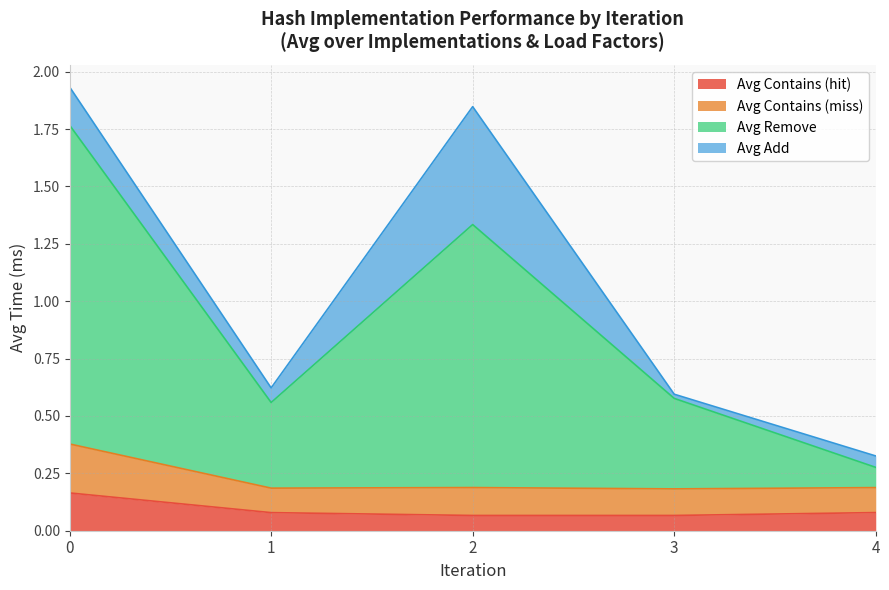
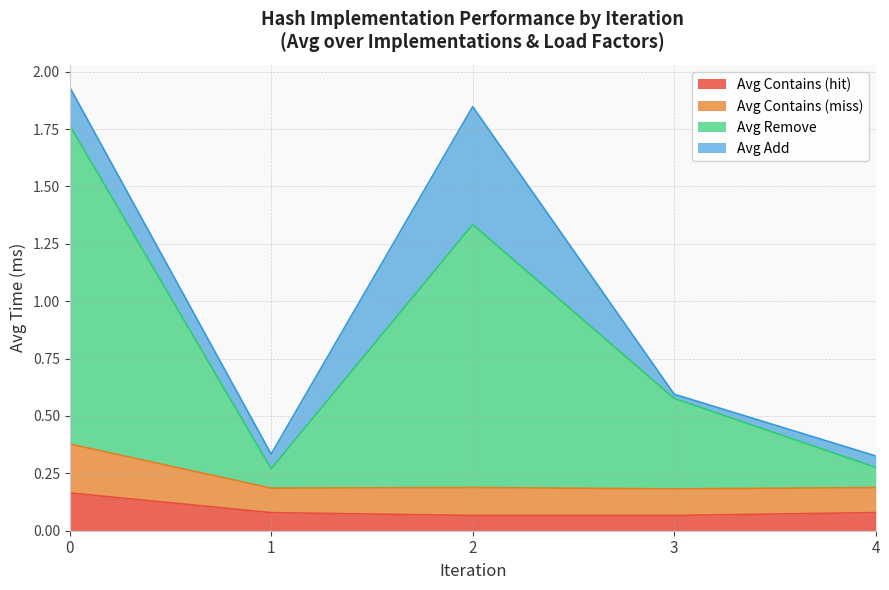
Avg Remove, 1: 0.37 -> 0.08
